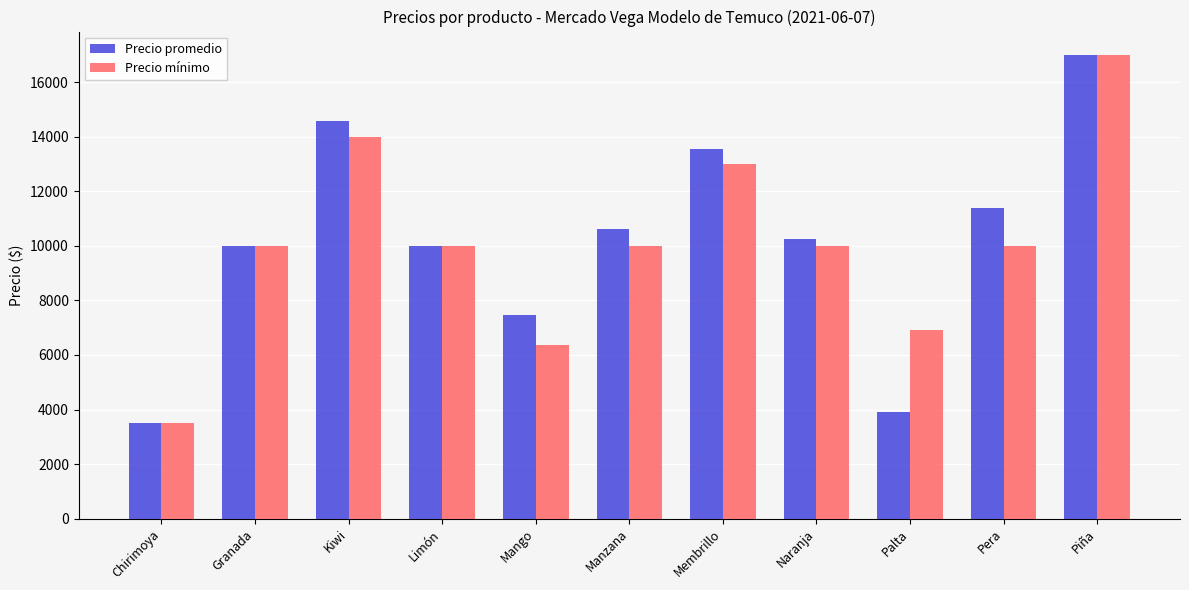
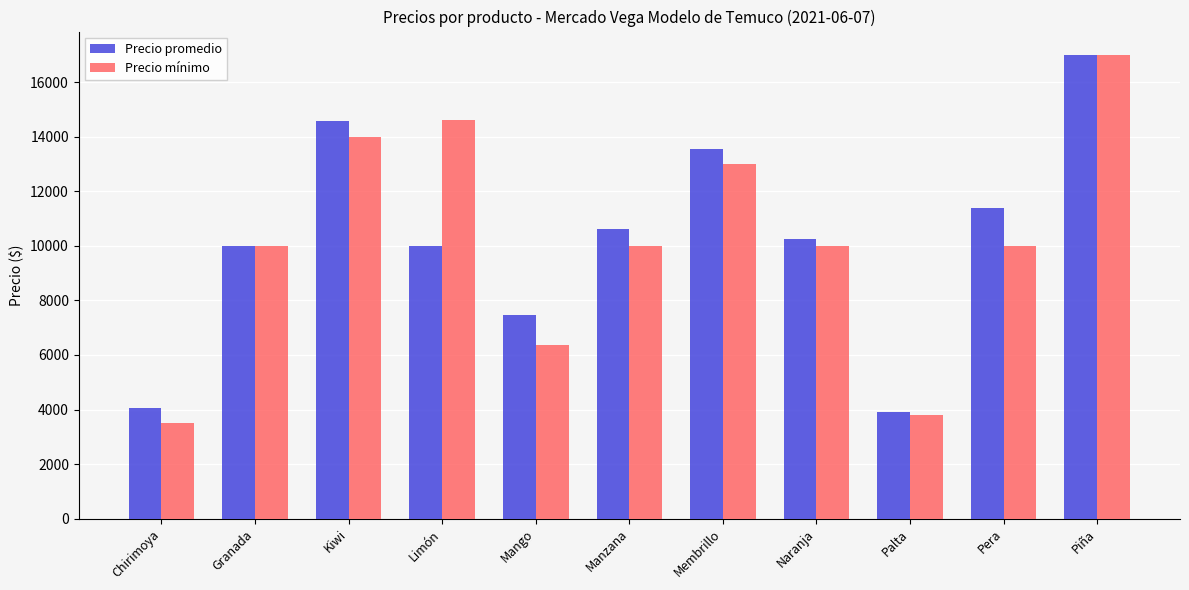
Precio promedio, Chirimoya: 3500 -> 4100
Precio mínimo, Limón: 10000 -> 14600
Precio mínimo, Palta: 6900 -> 3800
